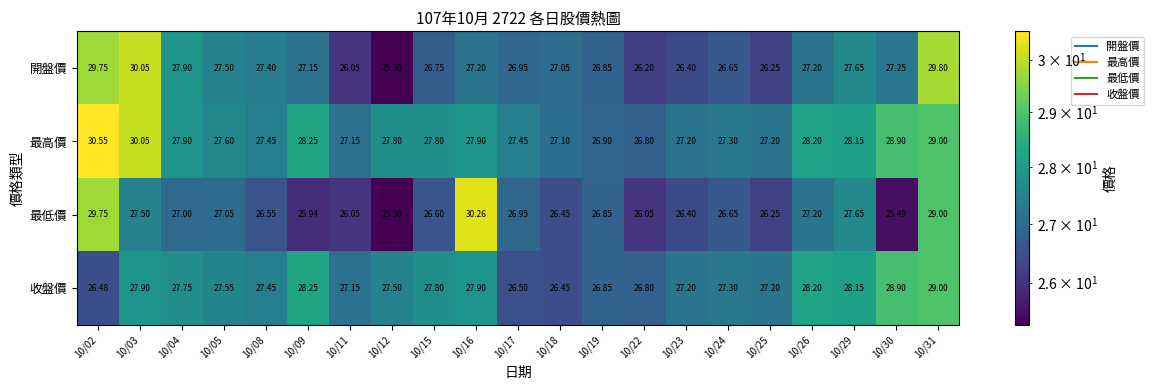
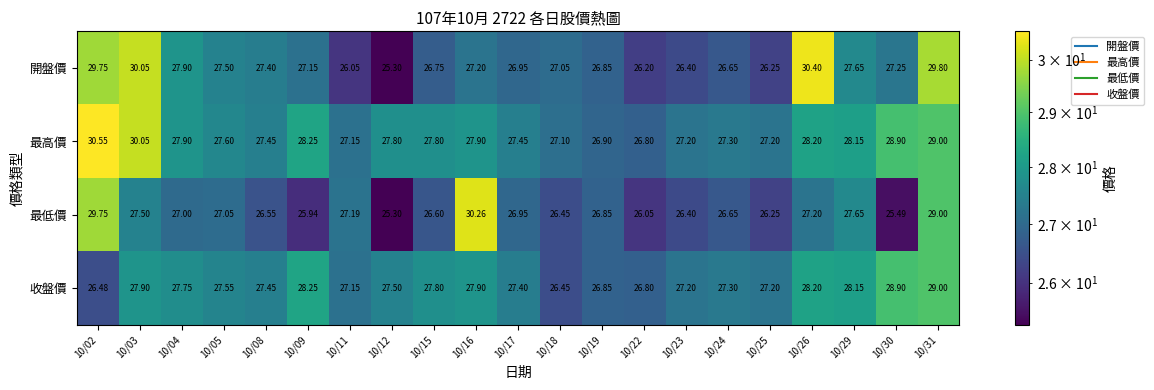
開盤價, 10/26: 27.20 -> 30.40
最低價, 10/11: 26.05 -> 27.19
收盤價, 10/17: 26.50 -> 27.40
